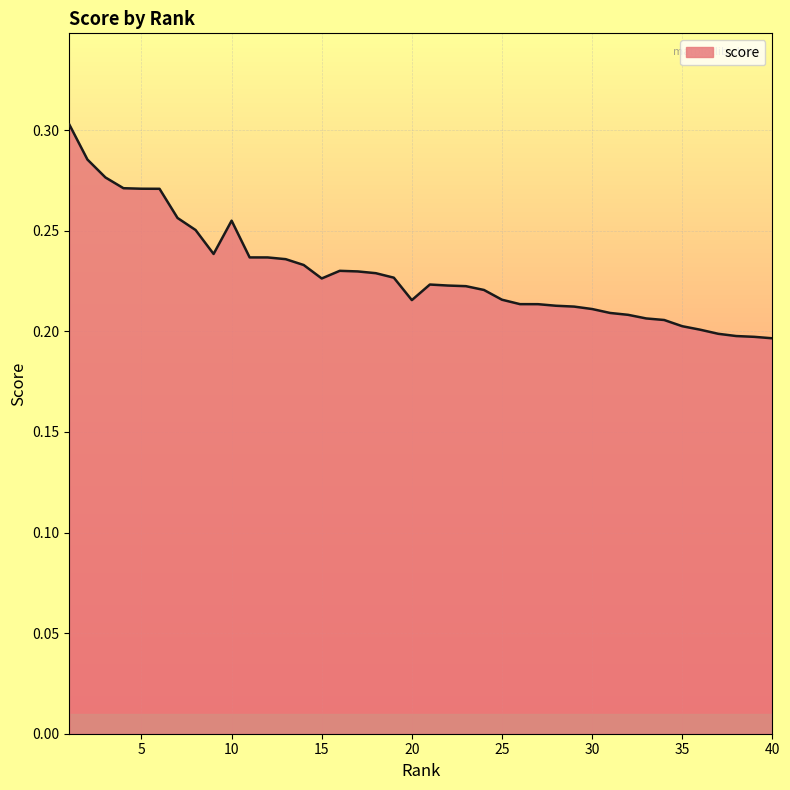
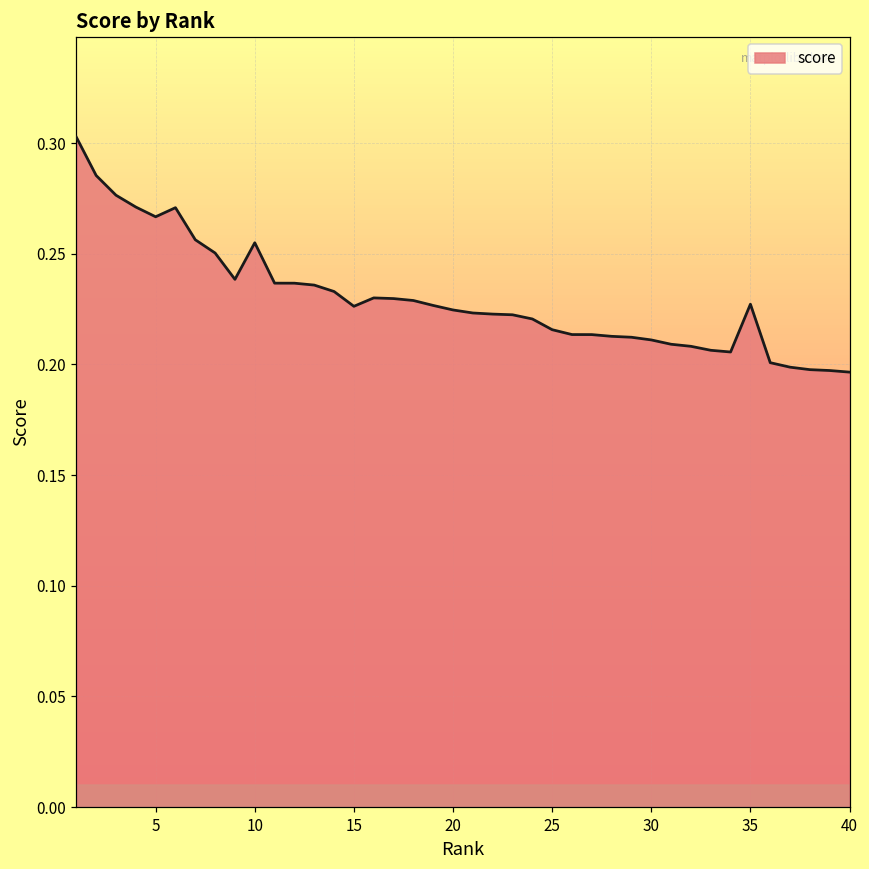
5: 0.271 -> 0.267
20: 0.216 -> 0.225
35: 0.203 -> 0.227
